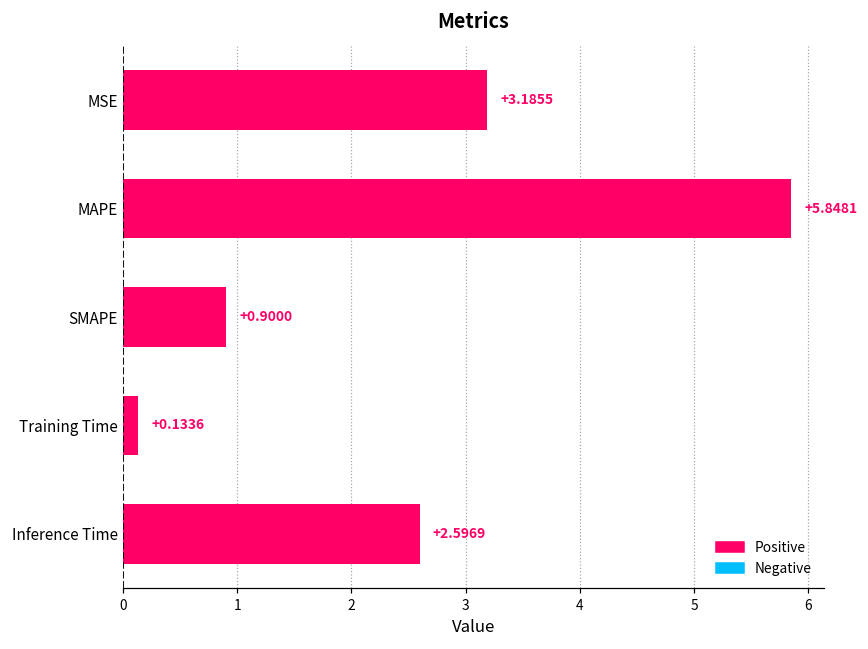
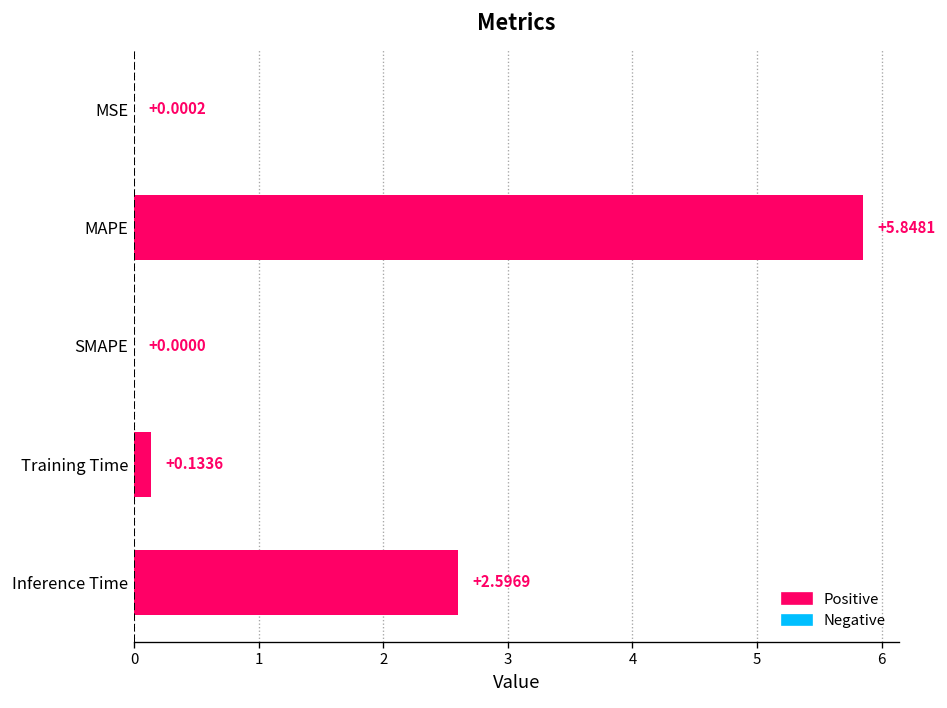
MSE: +3.1855 -> +0.0002
SMAPE: +0.9000 -> +0.0000
